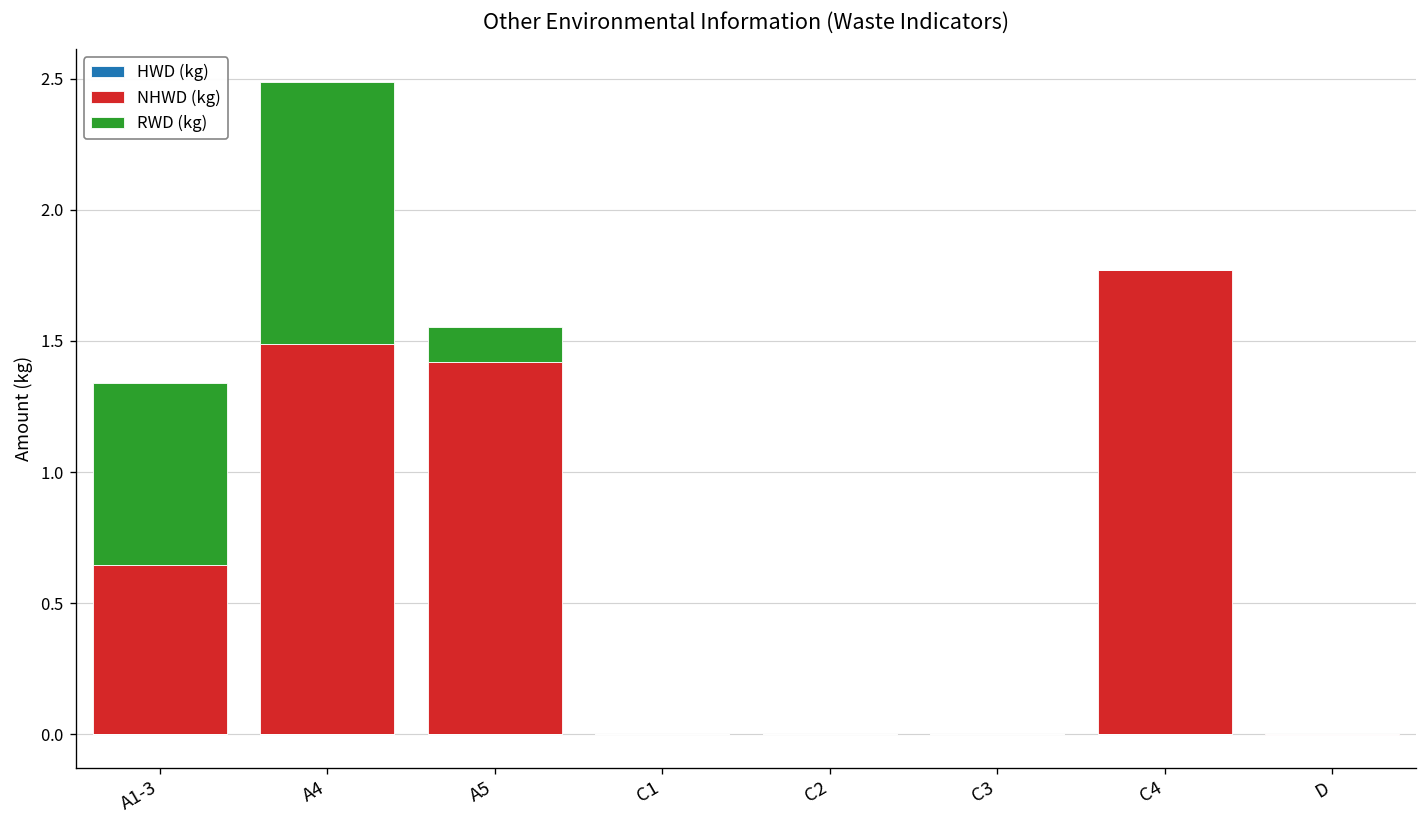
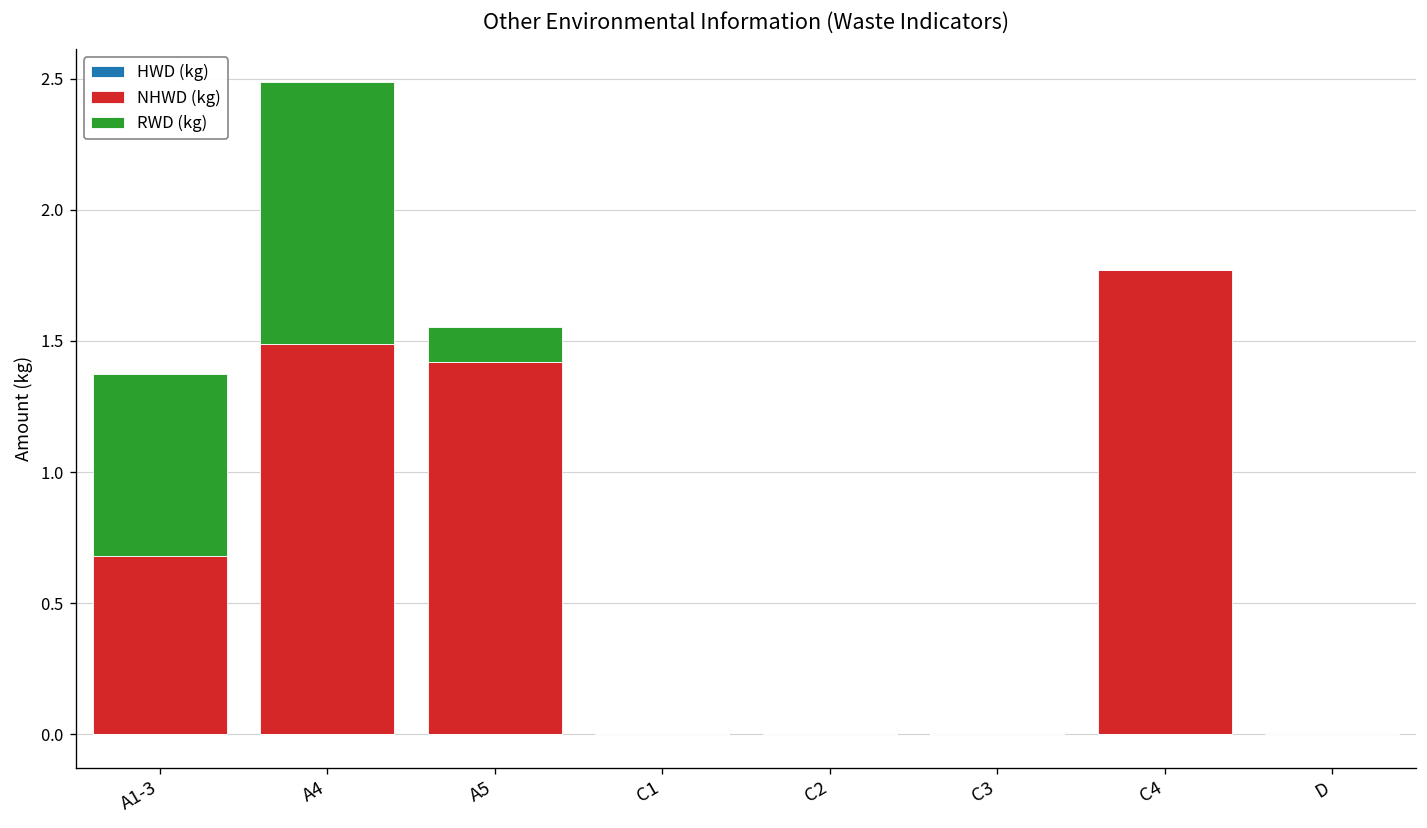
NHWD (kg), A1-3: 0.65 -> 0.68
